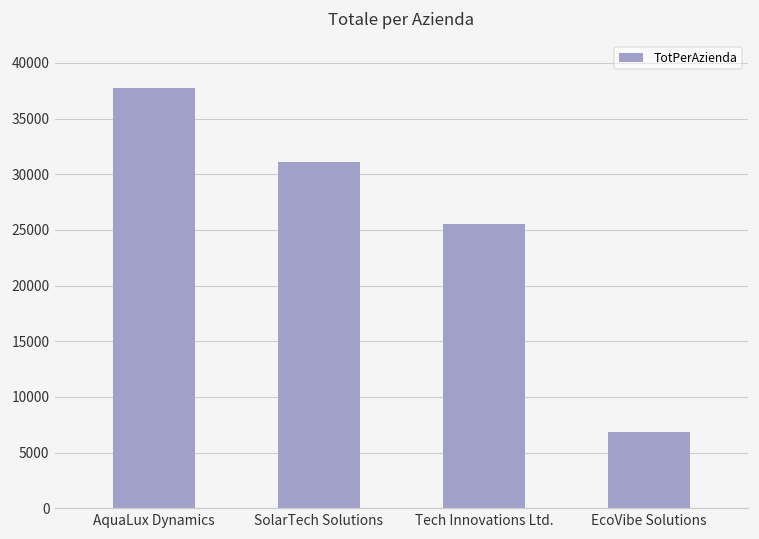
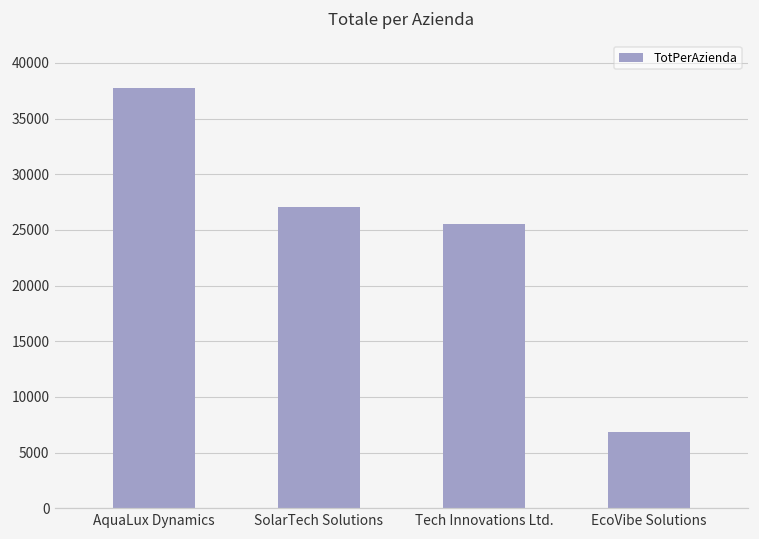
SolarTech Solutions: 31100 -> 27100
